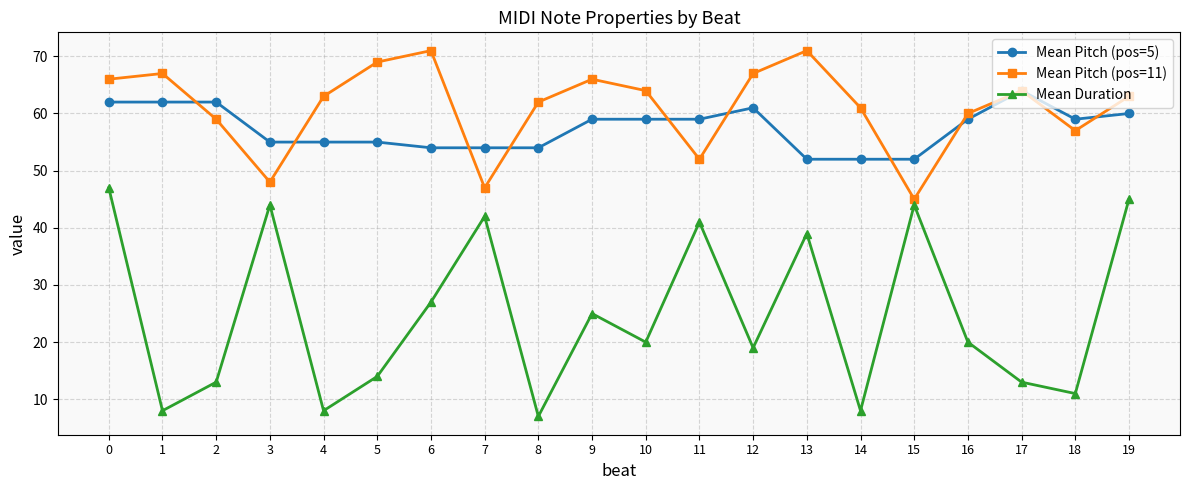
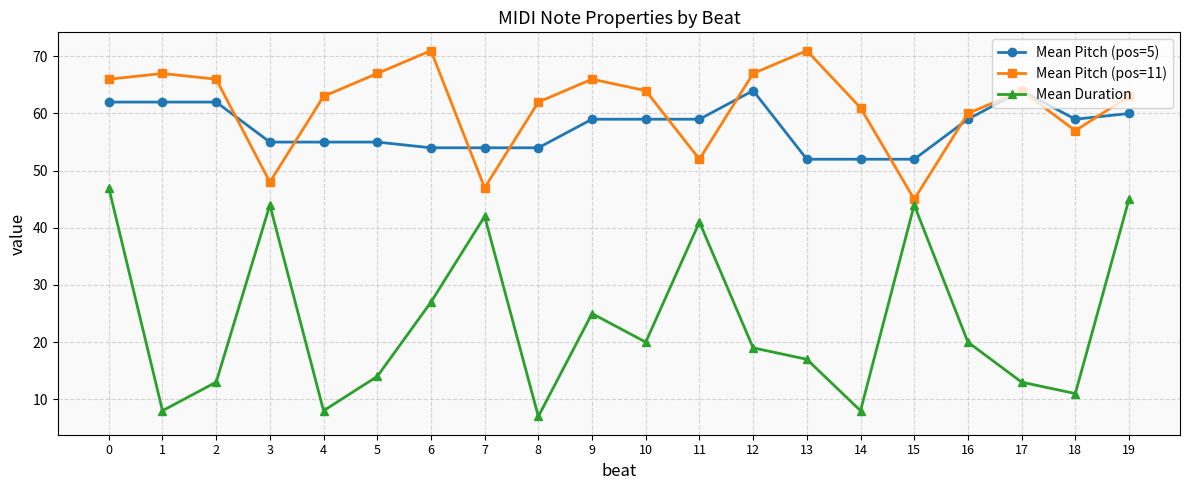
Mean Pitch (pos=11), 2: 59 -> 66
Mean Pitch (pos=11), 5: 69 -> 67
Mean Pitch (pos=5), 12: 61 -> 64
Mean Duration, 13: 39 -> 17
